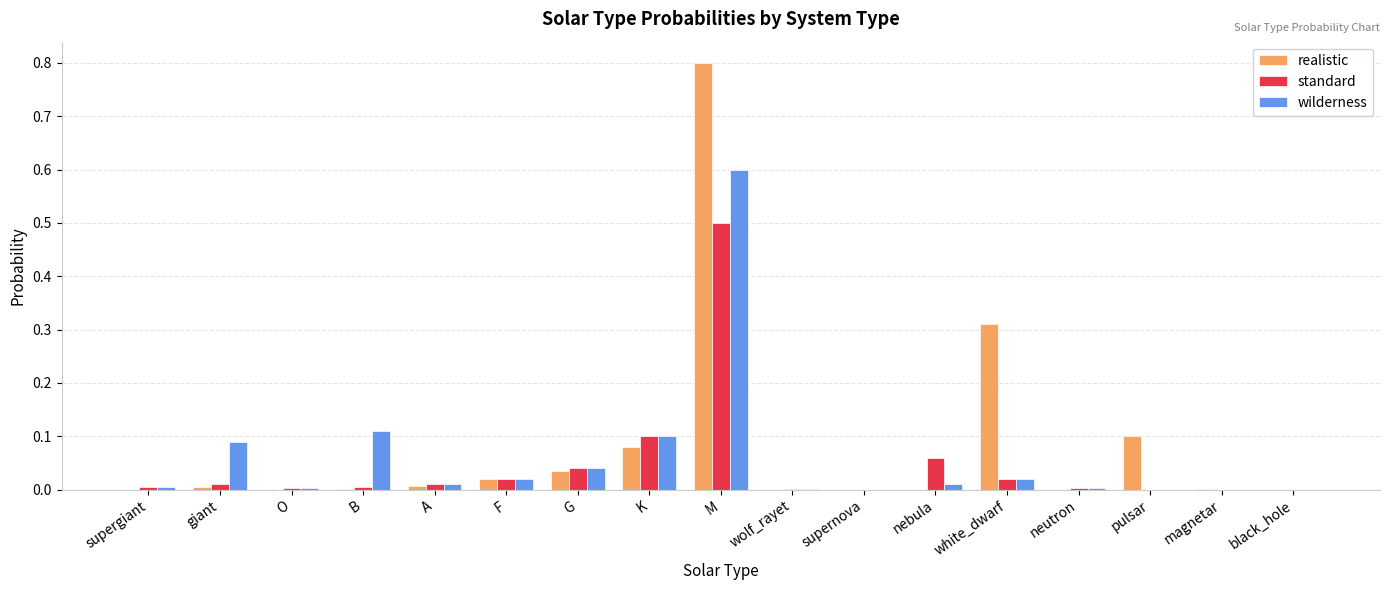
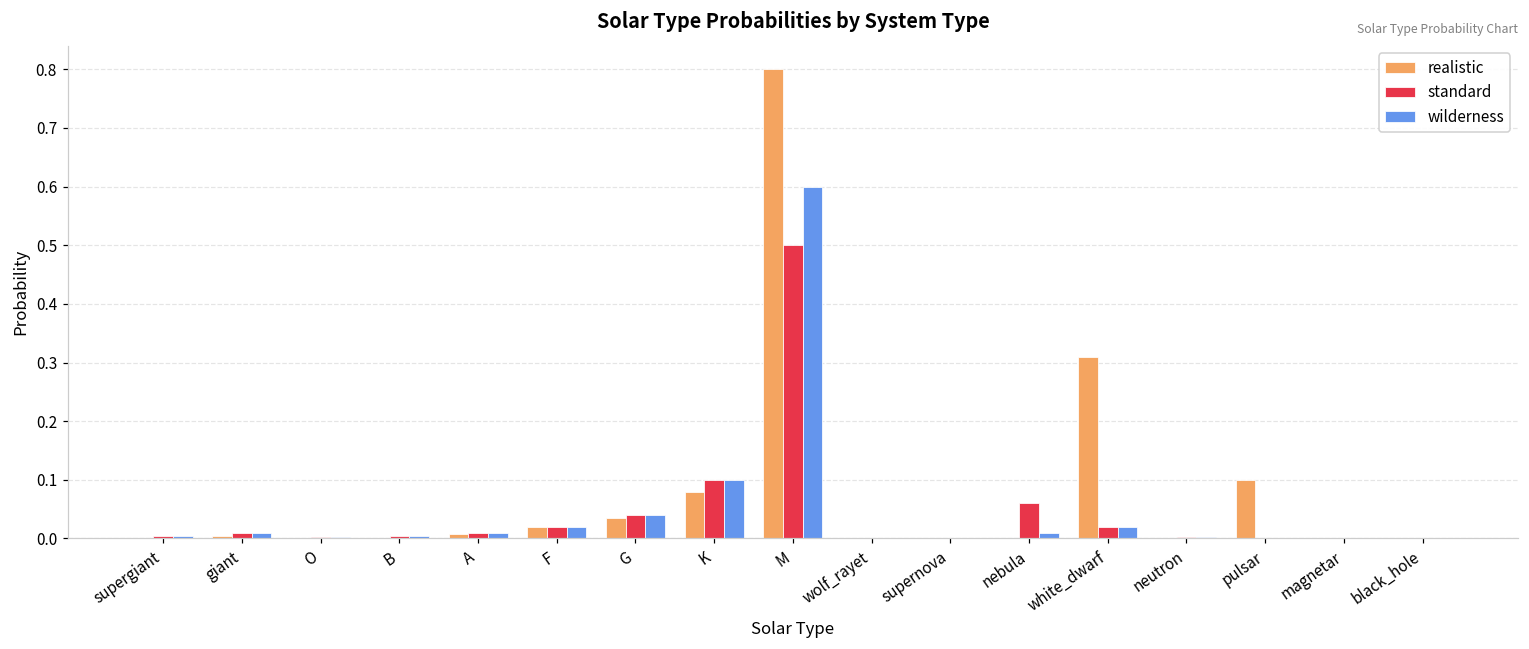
wilderness, giant: 0.09 -> 0.01
wilderness, B: 0.11 -> 0.01
